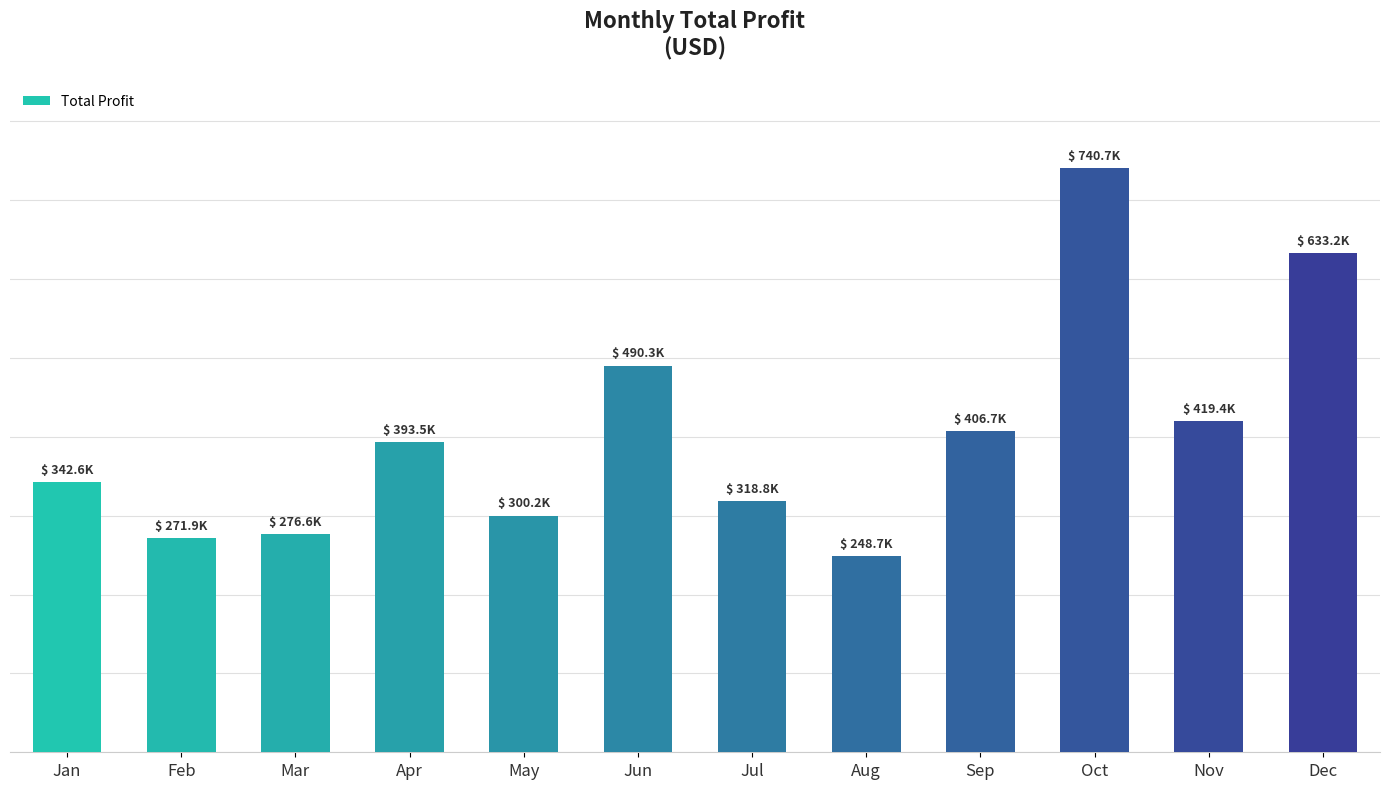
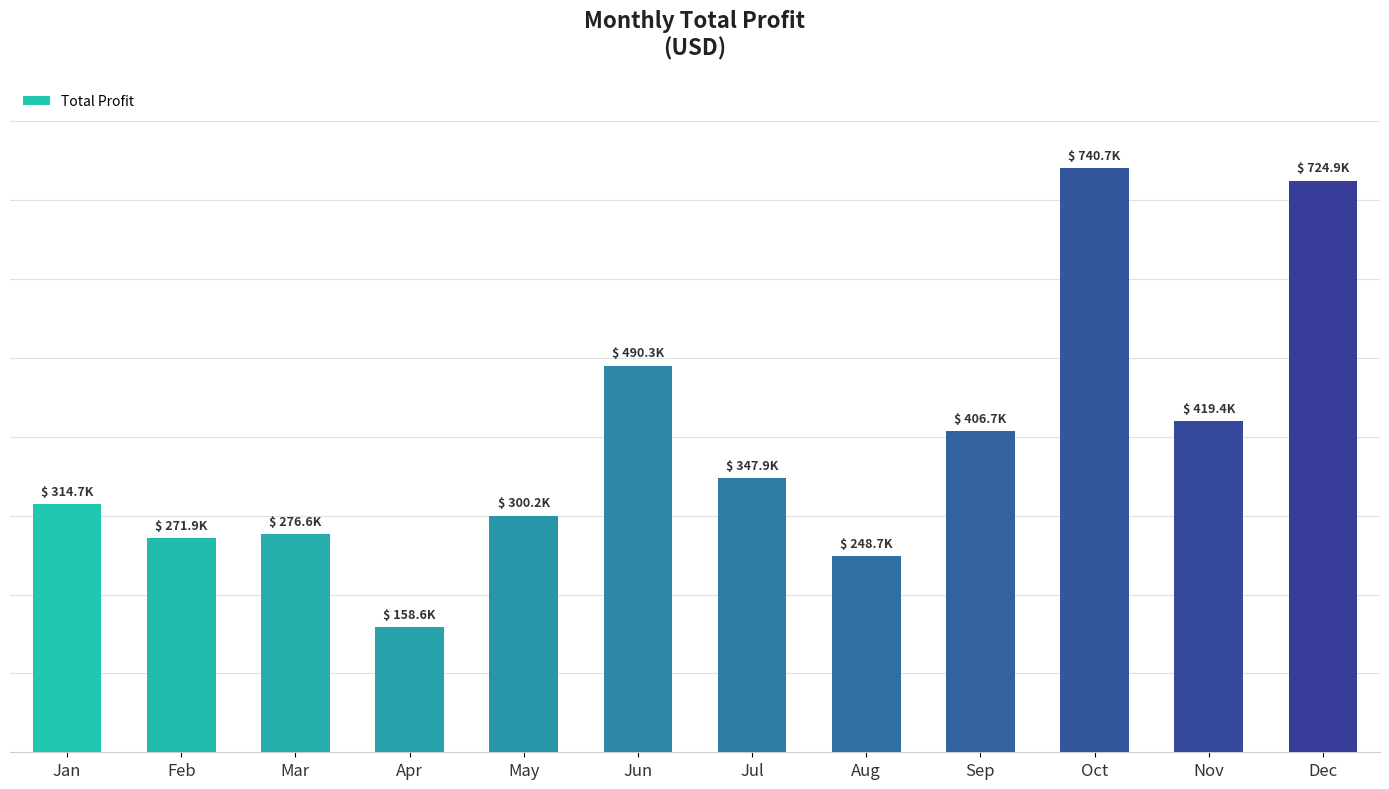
Jan: 342.6K -> 314.7K
Apr: 393.5K -> 158.6K
Jul: 318.8K -> 347.9K
Dec: 633.2K -> 724.9K
